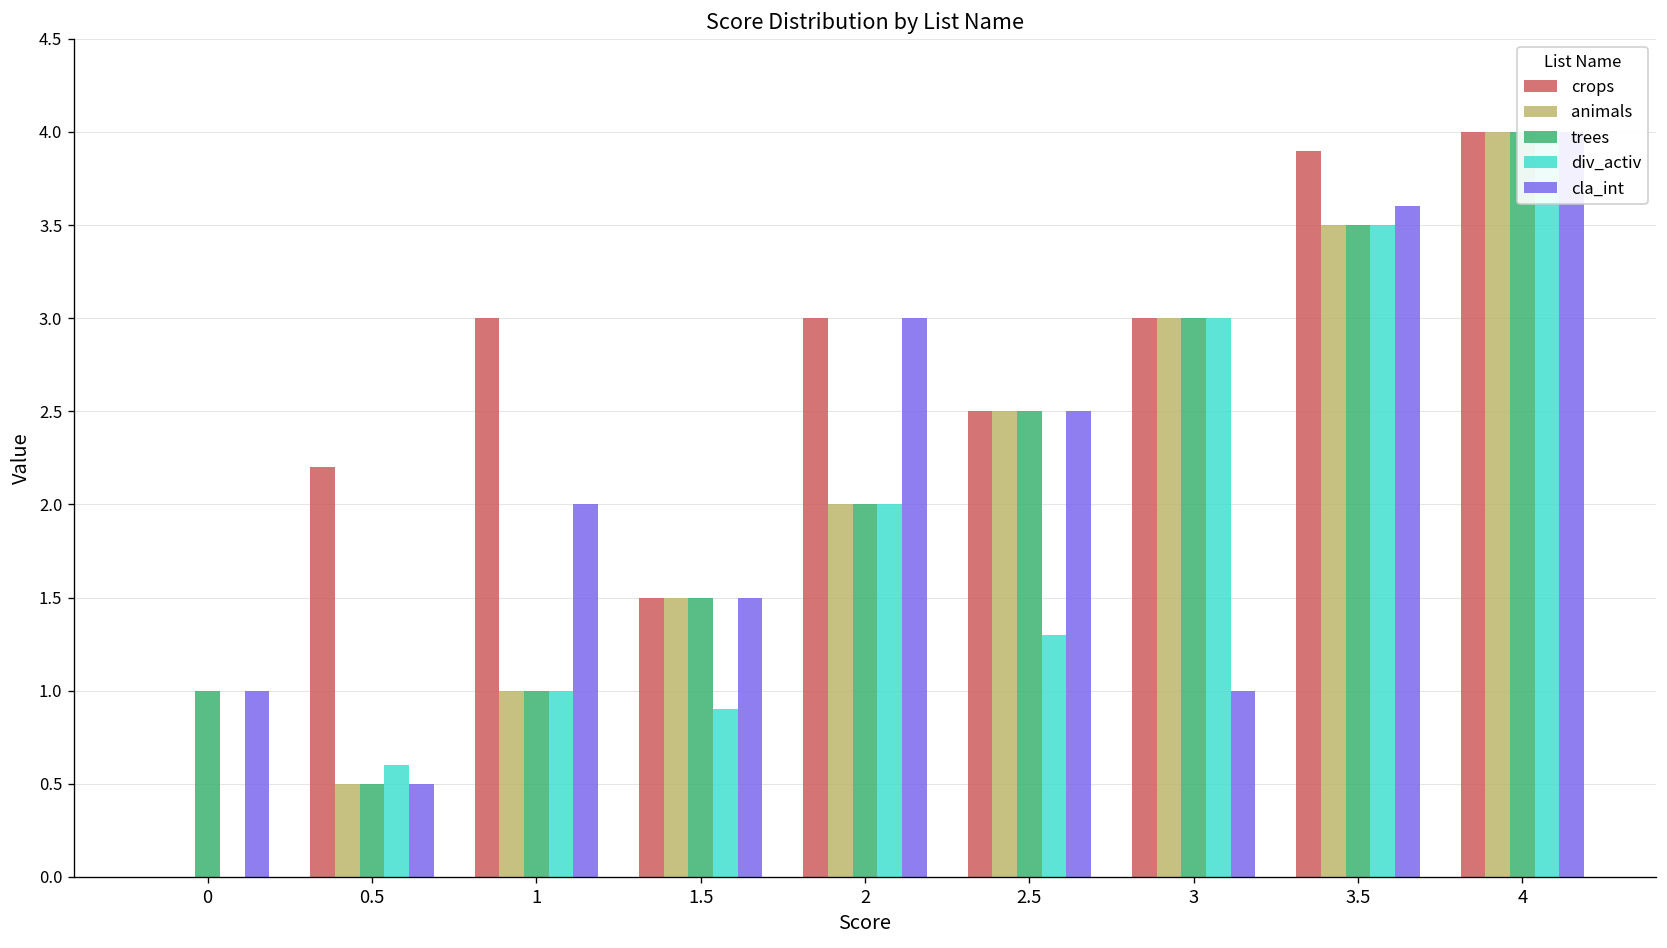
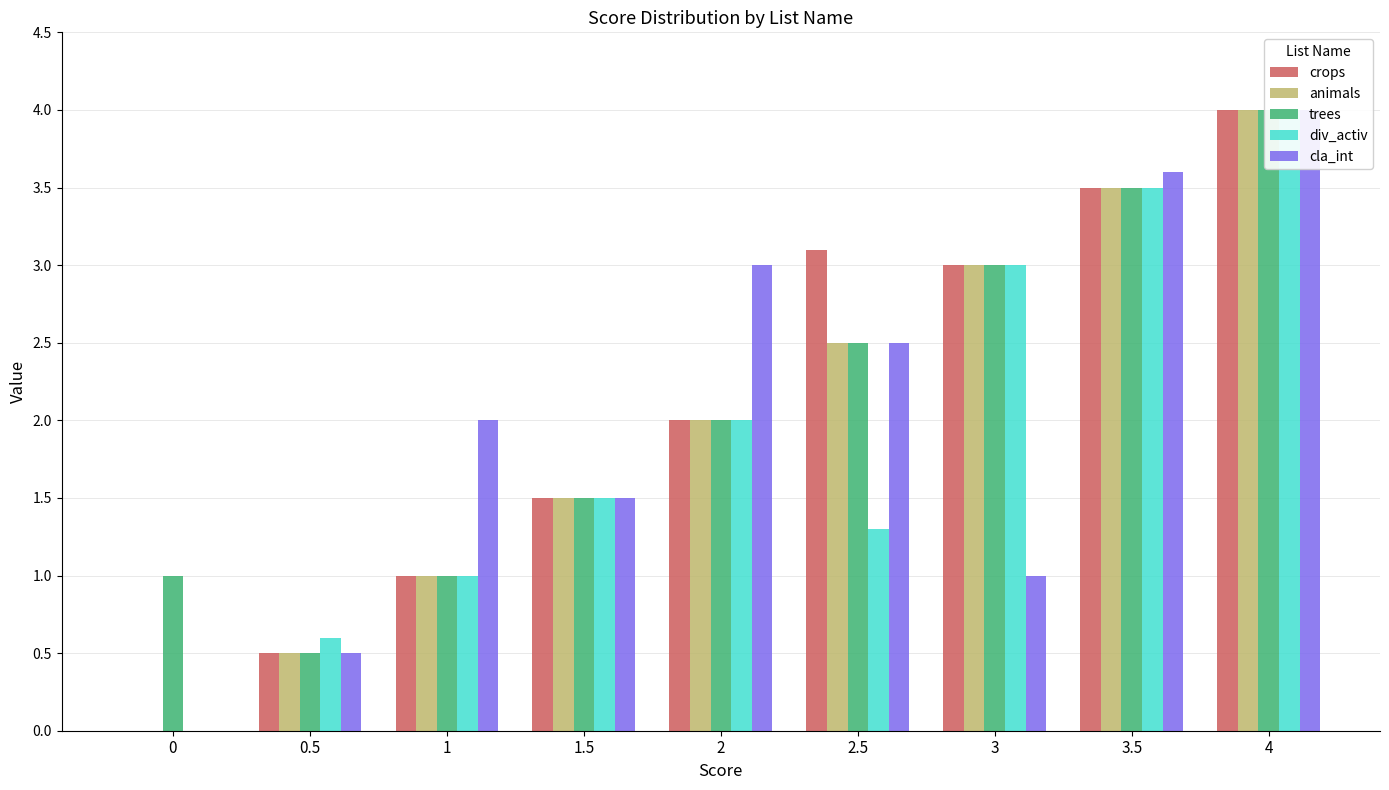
cla_int, 0: 1 -> 0
crops, 0.5: 2.2 -> 0.5
crops, 1: 3 -> 1
div_activ, 1.5: 0.9 -> 1.5
crops, 2: 3 -> 2
crops, 2.5: 2.5 -> 3.1
crops, 3.5: 3.9 -> 3.5
